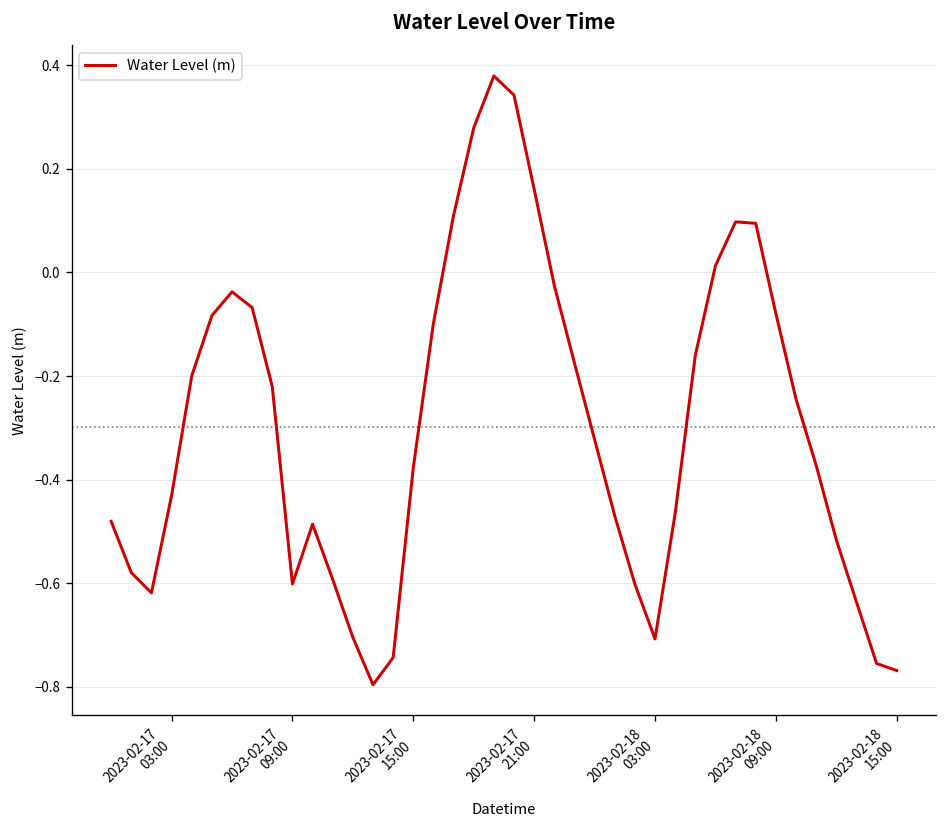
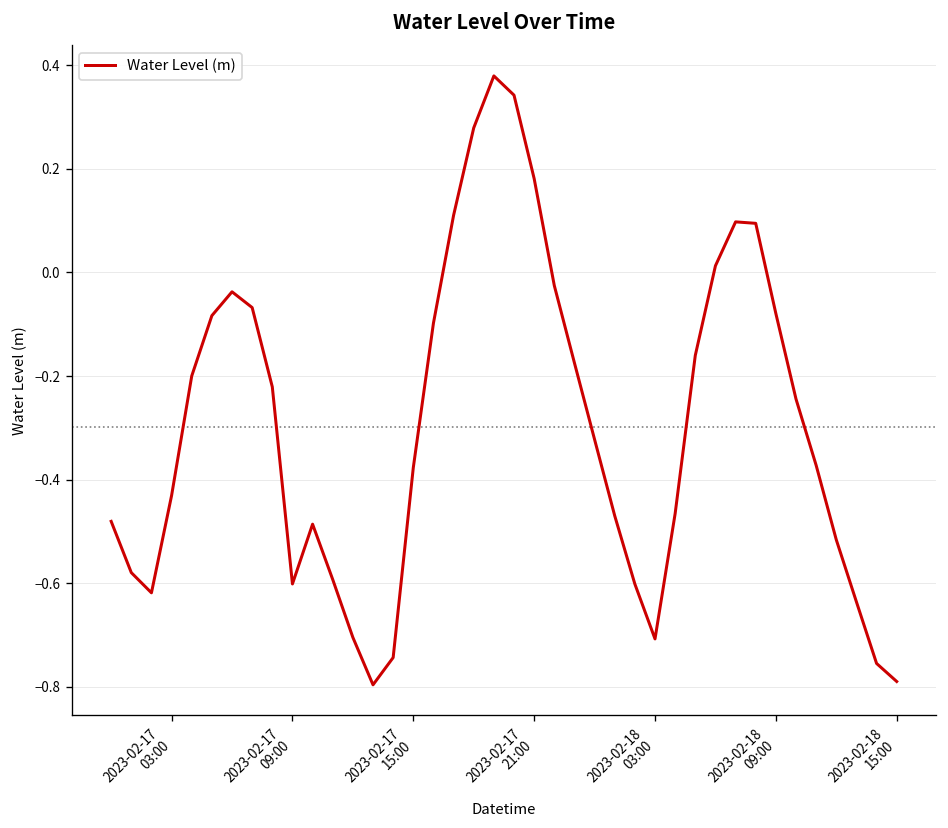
2023-02-17 21:00: 0.16 -> 0.18
2023-02-18 15:00: -0.77 -> -0.79
